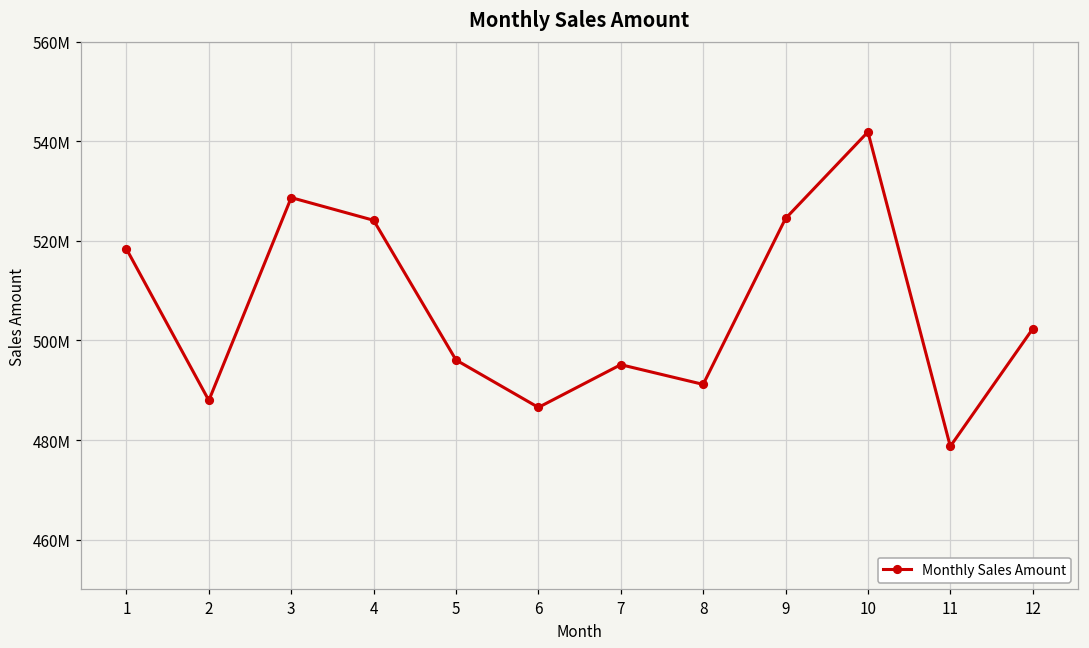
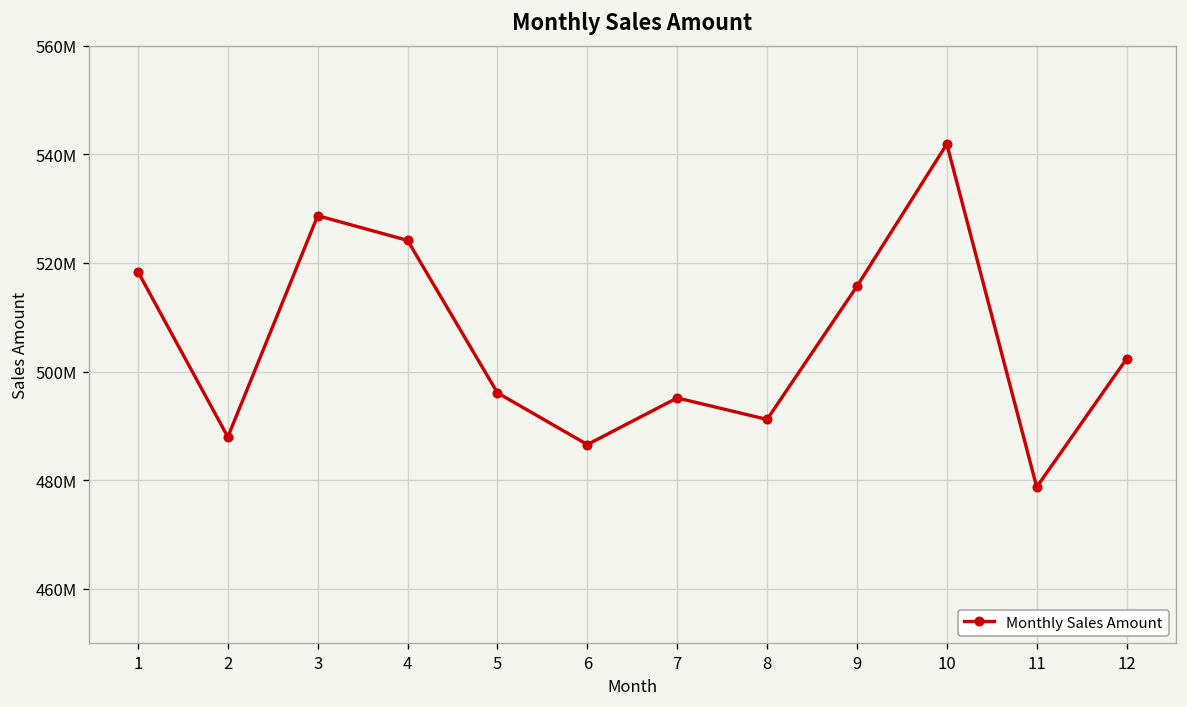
9: 525000000 -> 516000000
